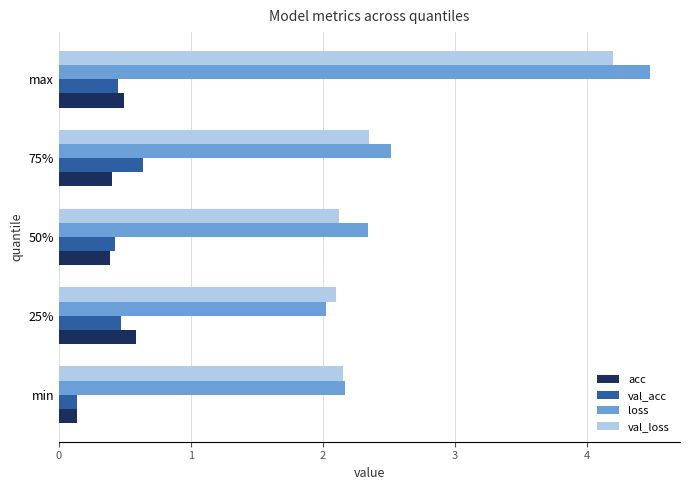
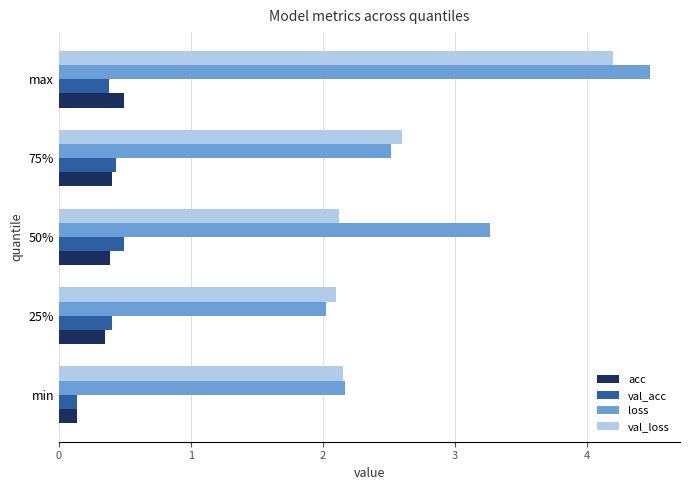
val_acc, max: 0.44 -> 0.38
val_loss, 75%: 2.35 -> 2.60
val_acc, 75%: 0.64 -> 0.44
loss, 50%: 2.34 -> 3.26
val_acc, 50%: 0.42 -> 0.49
val_acc, 25%: 0.47 -> 0.40
acc, 25%: 0.59 -> 0.35
